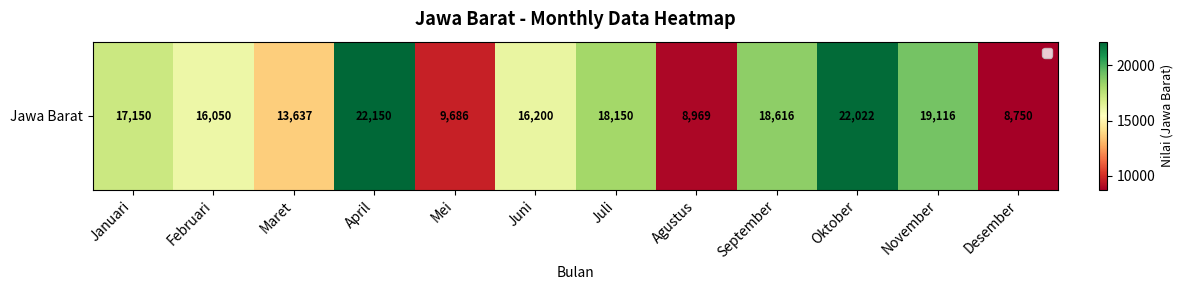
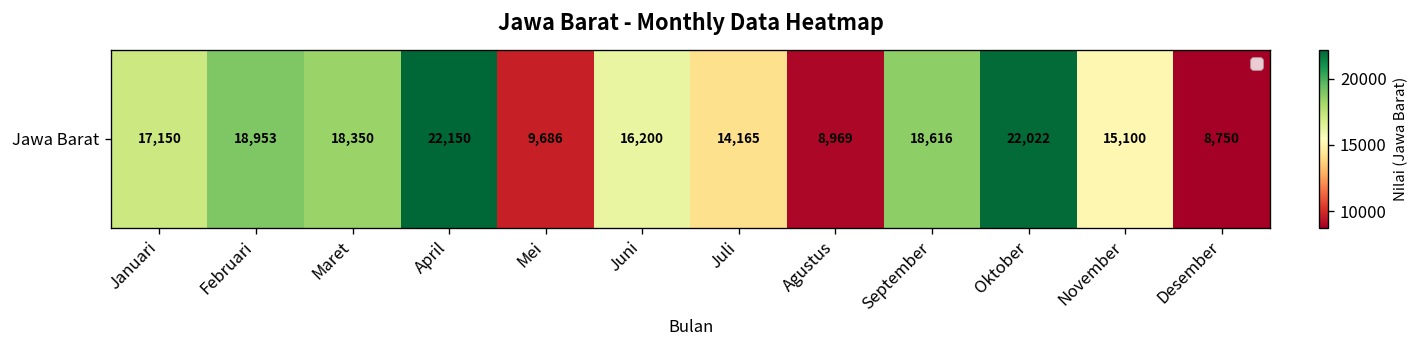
Jawa Barat, Februari: 16,050 -> 18,953
Jawa Barat, Maret: 13,637 -> 18,350
Jawa Barat, Juli: 18,150 -> 14,165
Jawa Barat, November: 19,116 -> 15,100
